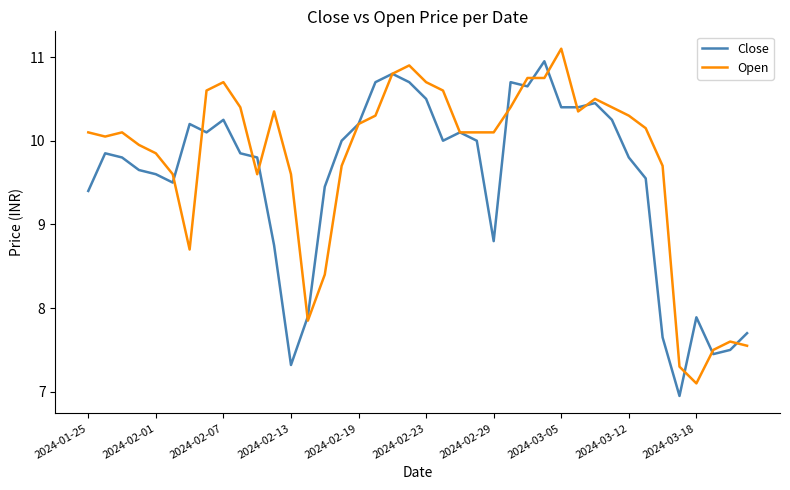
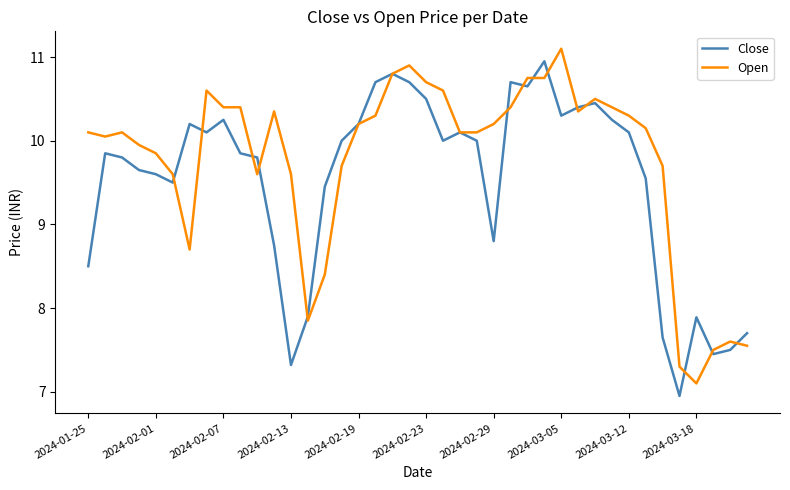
Close, 2024-01-25: 9.4 -> 8.5
Open, 2024-02-07: 10.7 -> 10.4
Open, 2024-02-29: 10.1 -> 10.2
Close, 2024-03-05: 10.4 -> 10.3
Close, 2024-03-12: 9.8 -> 10.1
